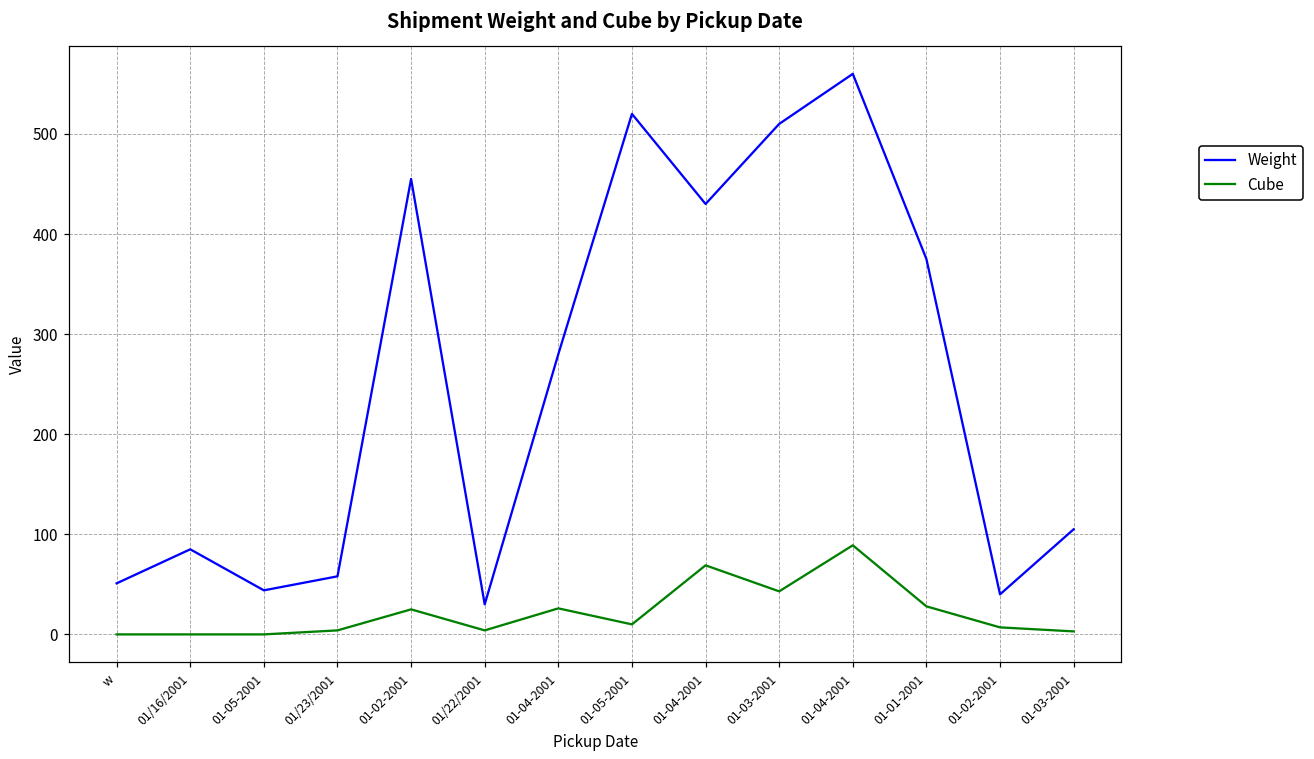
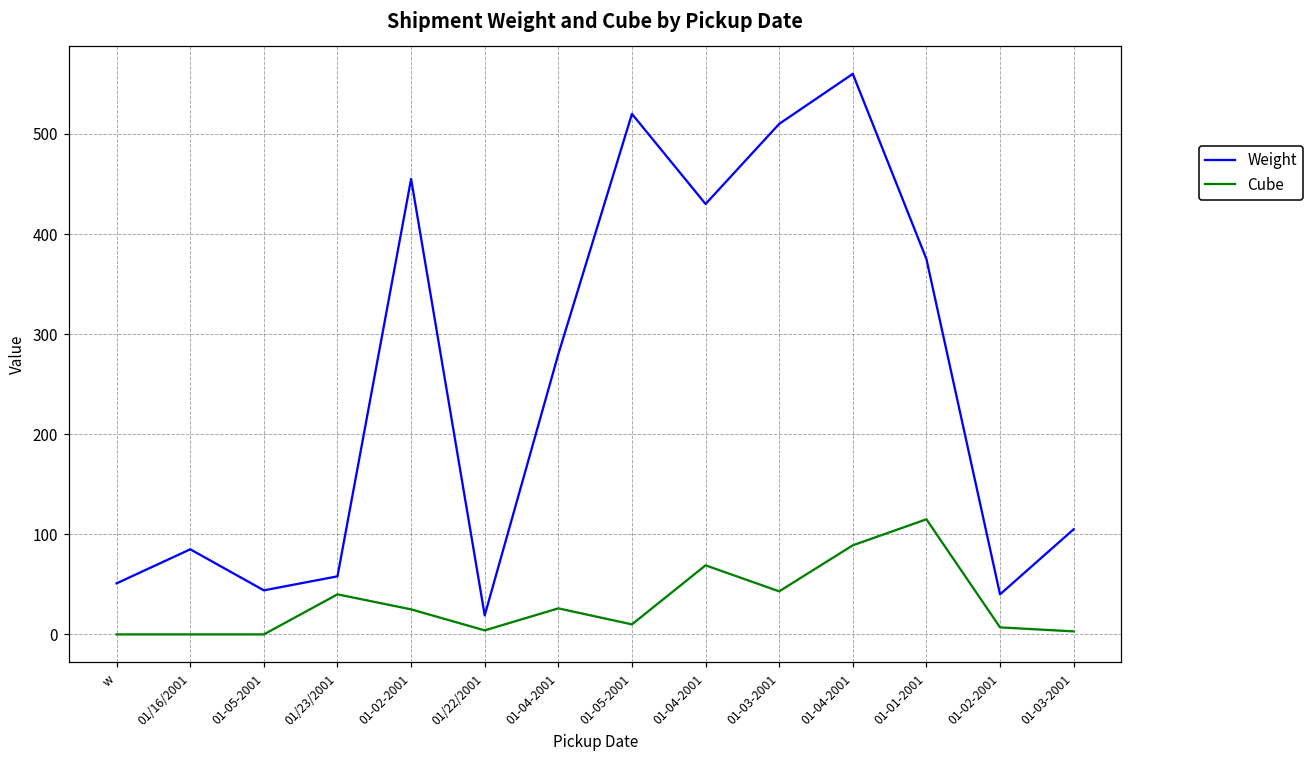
Cube, 01/23/2001: 0 -> 40
Weight, 01/22/2001: 30 -> 20
Cube, 01-01-2001: 30 -> 120
